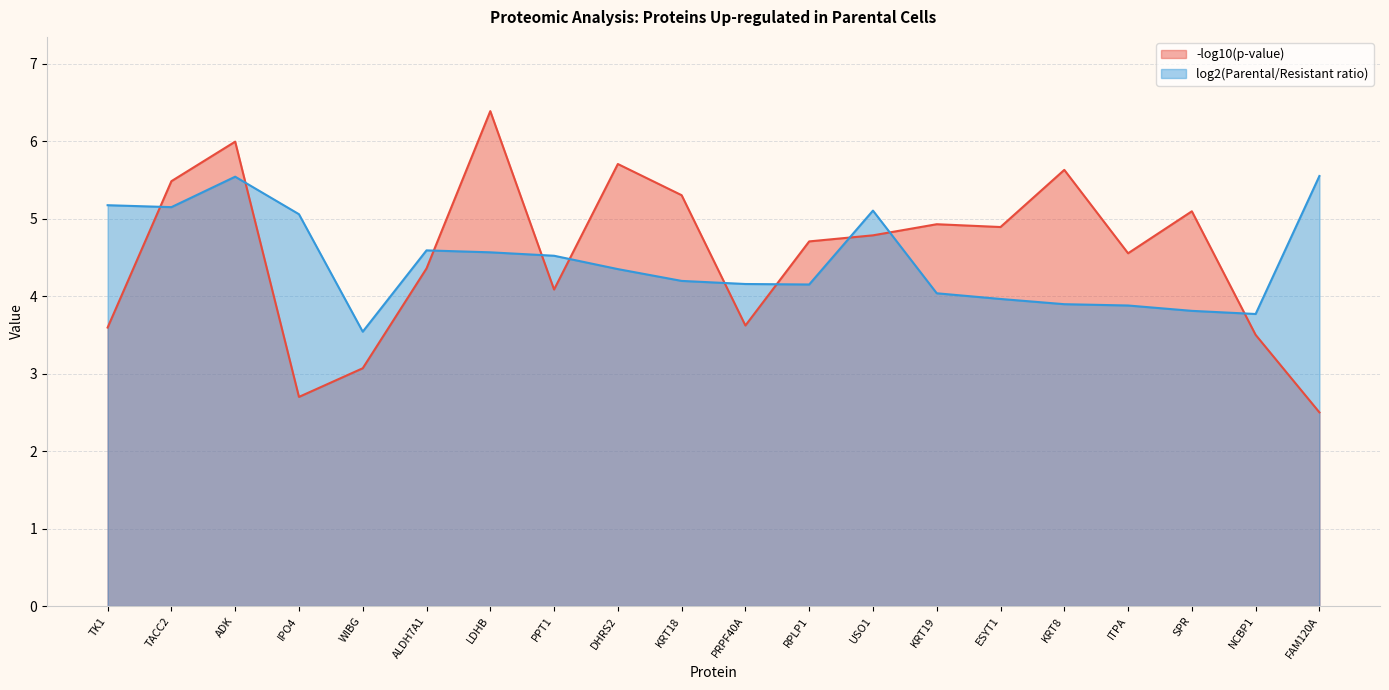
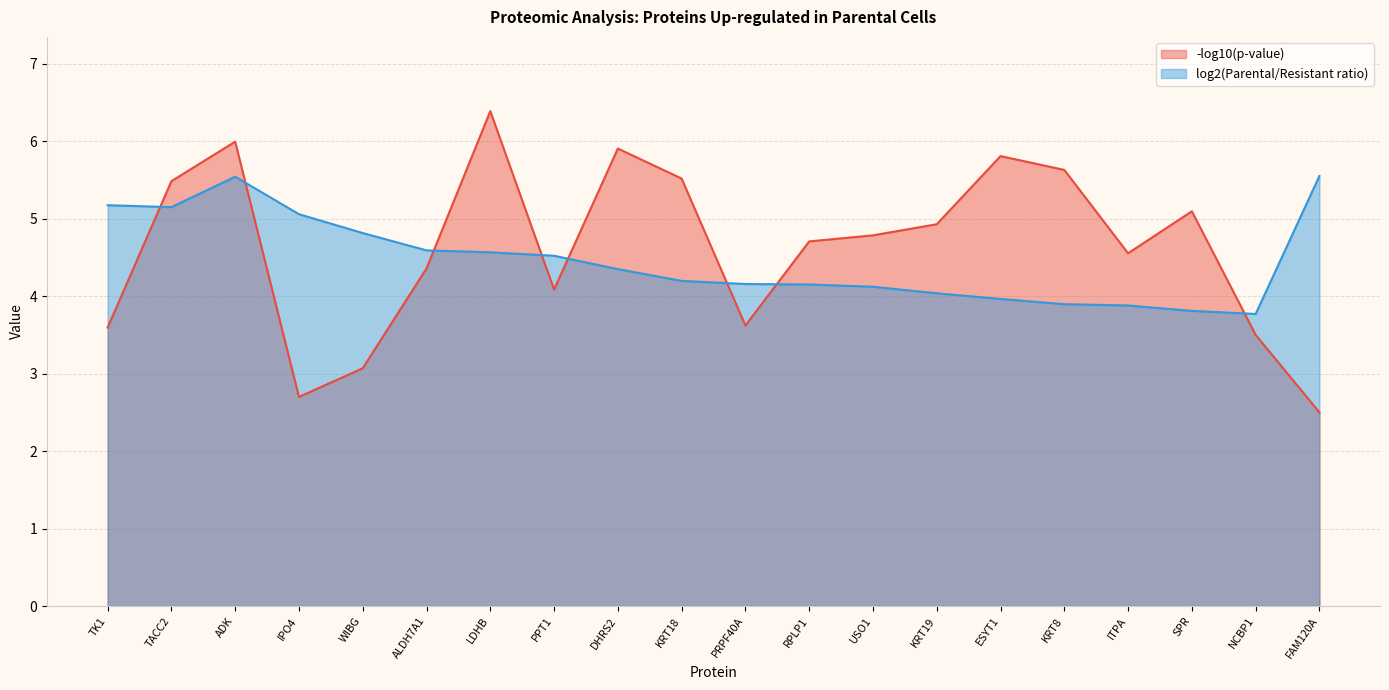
log2(Parental/Resistant ratio), WIBG: 3.5 -> 4.8
-log10(p-value), DHRS2: 5.7 -> 5.9
-log10(p-value), KRT18: 5.3 -> 5.5
log2(Parental/Resistant ratio), USO1: 5.1 -> 4.1
-log10(p-value), ESYT1: 4.9 -> 5.8
